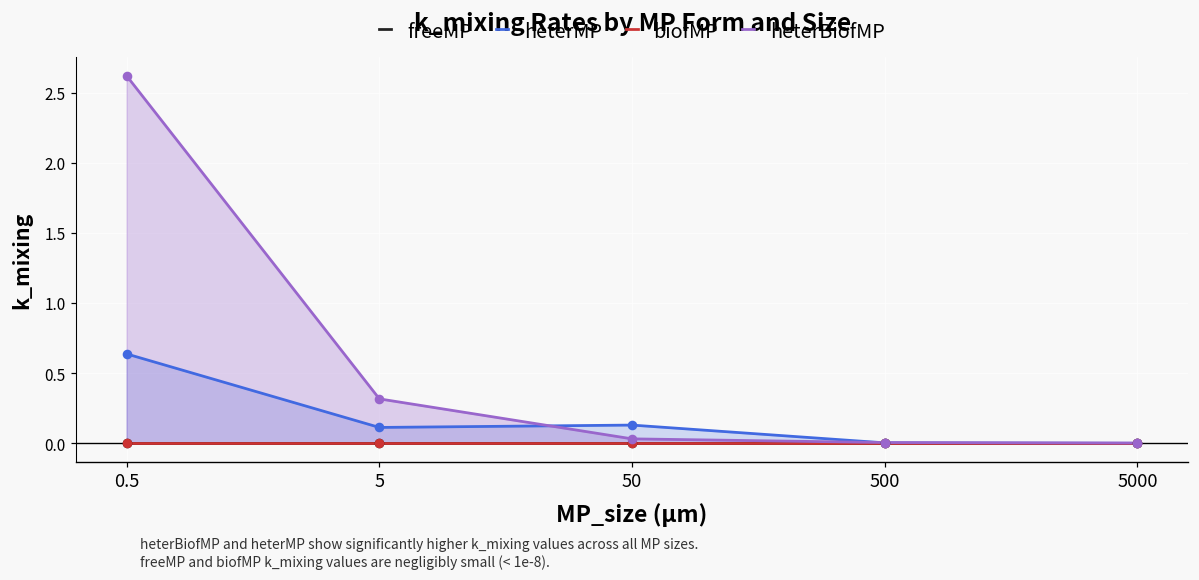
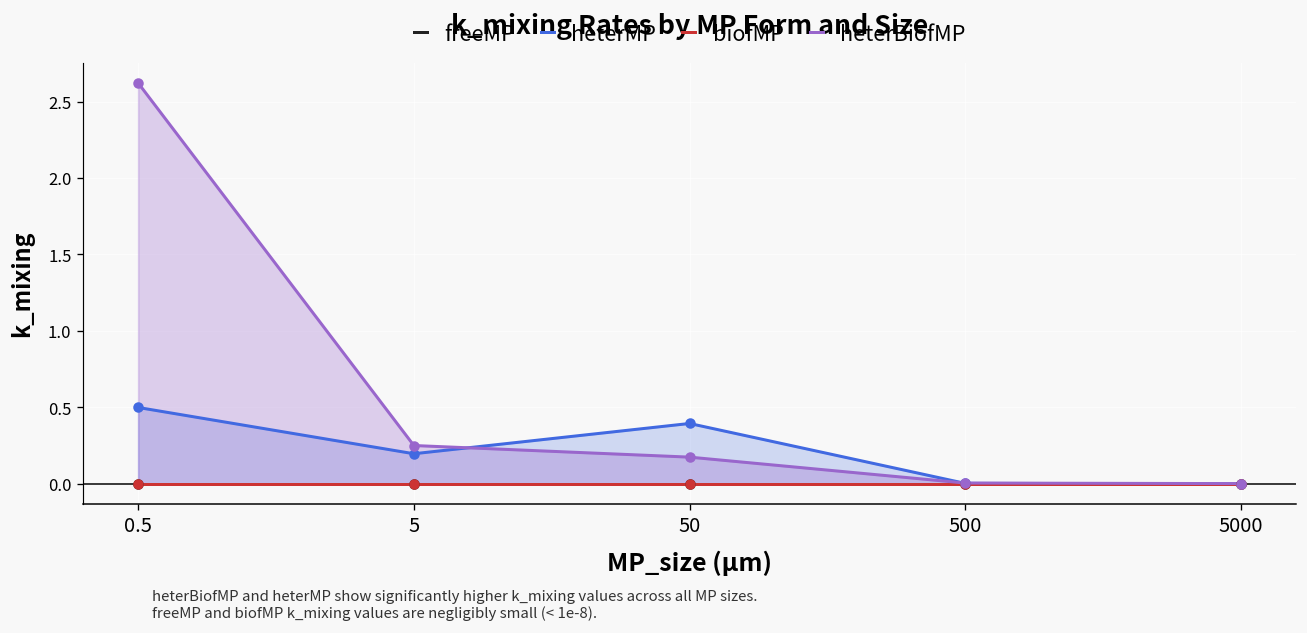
heterMP, 0.5: 0.64 -> 0.50
heterMP, 5: 0.11 -> 0.20
heterBiofMP, 5: 0.32 -> 0.25
heterMP, 50: 0.13 -> 0.40
heterBiofMP, 50: 0.03 -> 0.18
